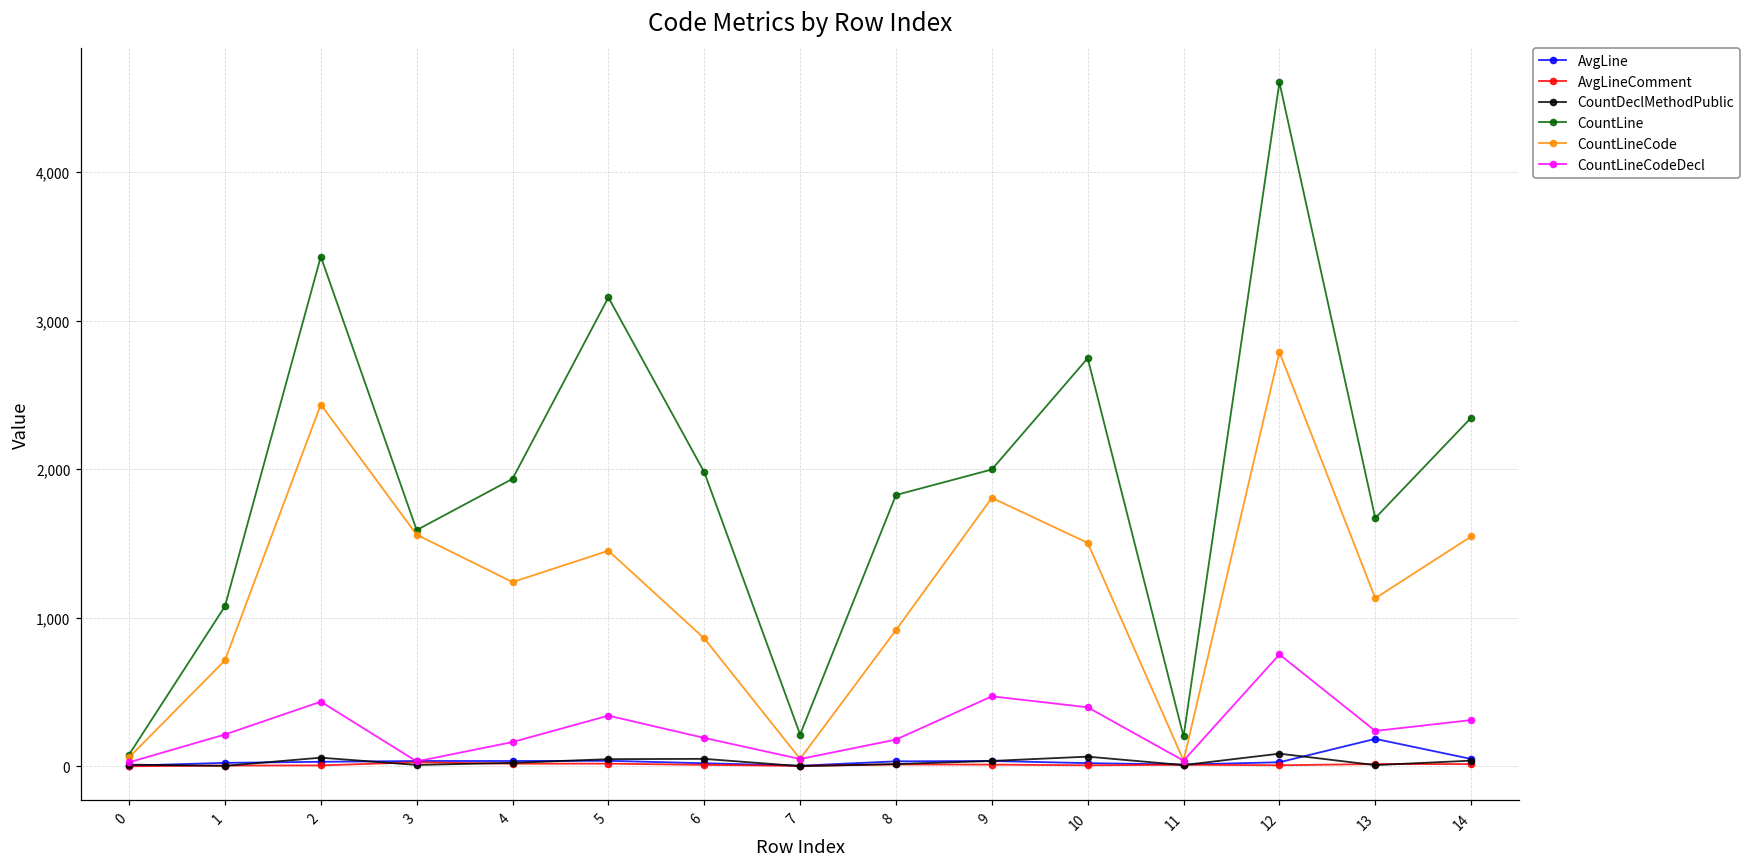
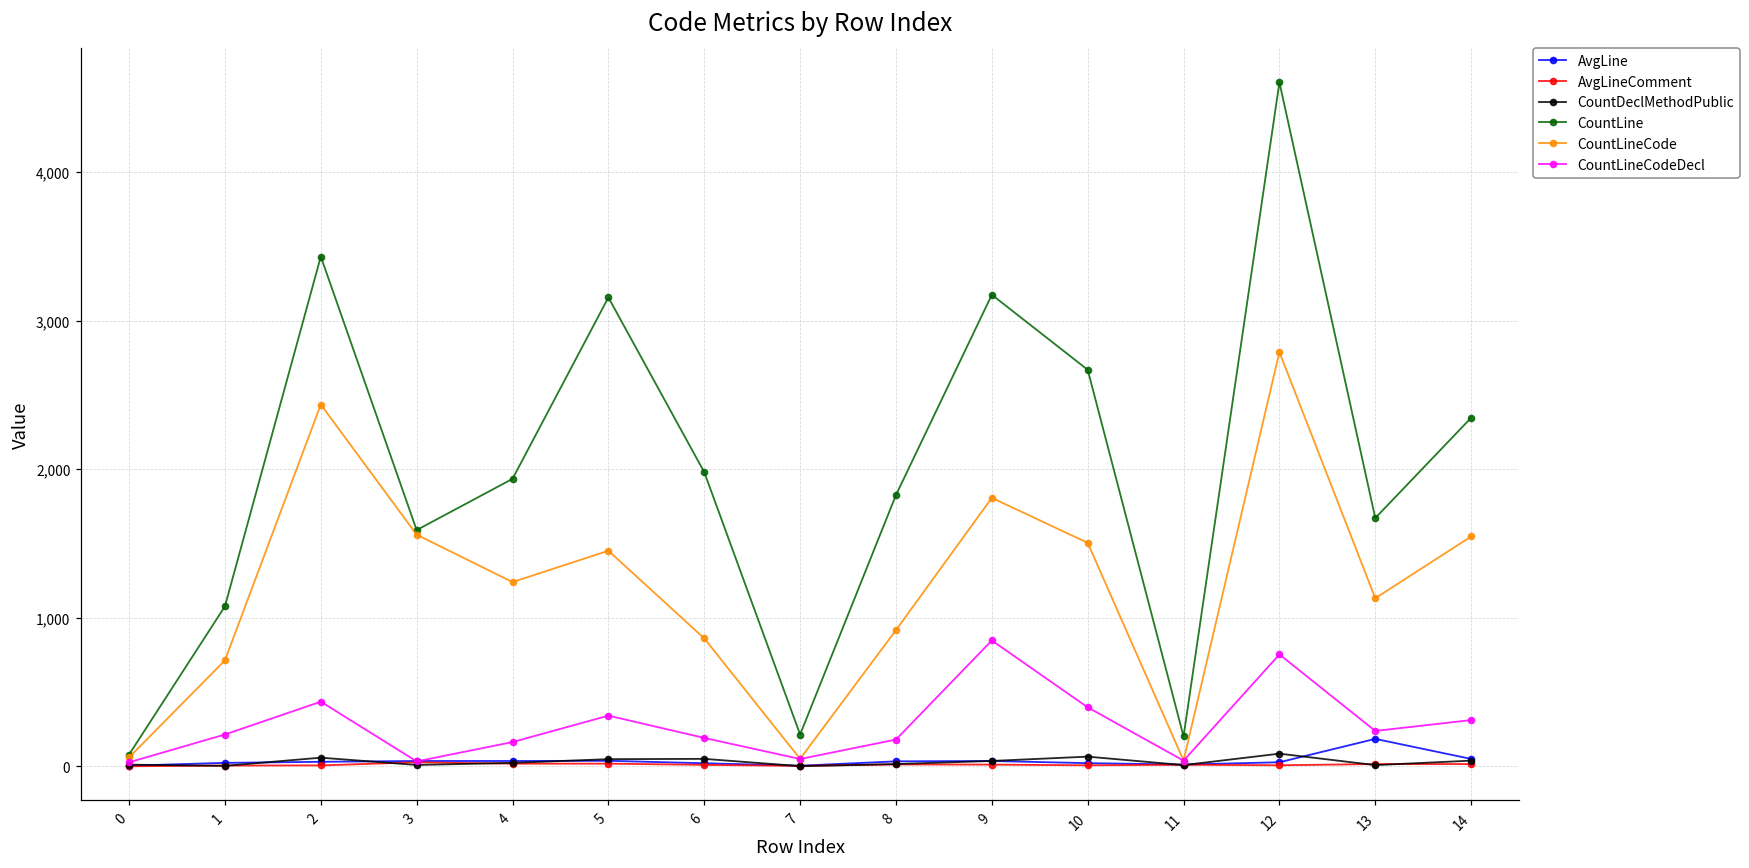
CountLine, 9: 2,000 -> 3,170
CountLineCodeDecl, 9: 470 -> 850
CountLine, 10: 2,750 -> 2,670
